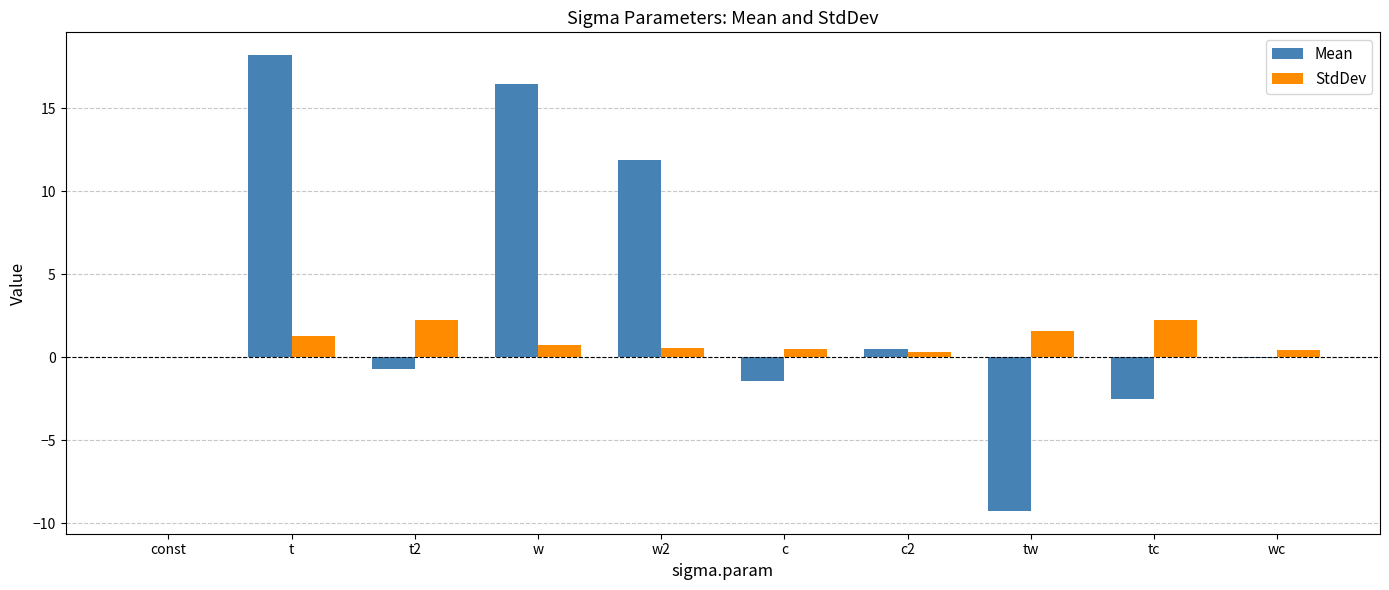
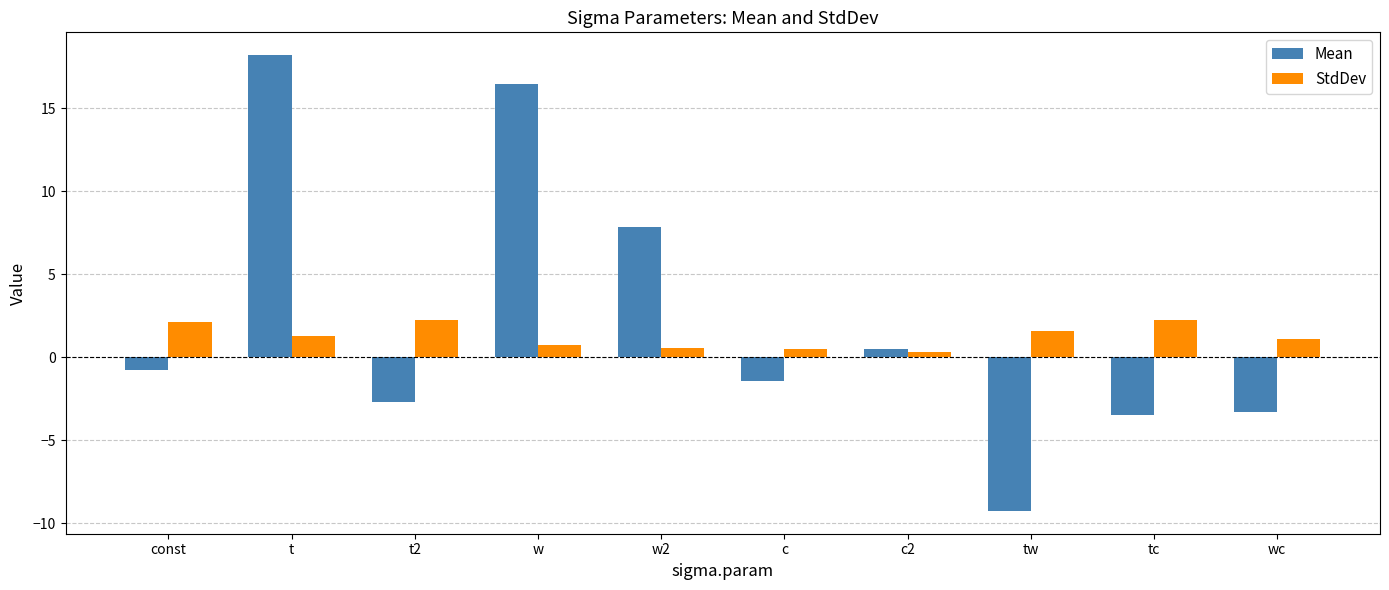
Mean, const: 0.0 -> -0.8
StdDev, const: 0.0 -> 2.1
Mean, t2: -0.7 -> -2.7
Mean, w2: 11.9 -> 7.9
Mean, tc: -2.5 -> -3.5
Mean, wc: -0.1 -> -3.3
StdDev, wc: 0.4 -> 1.1
